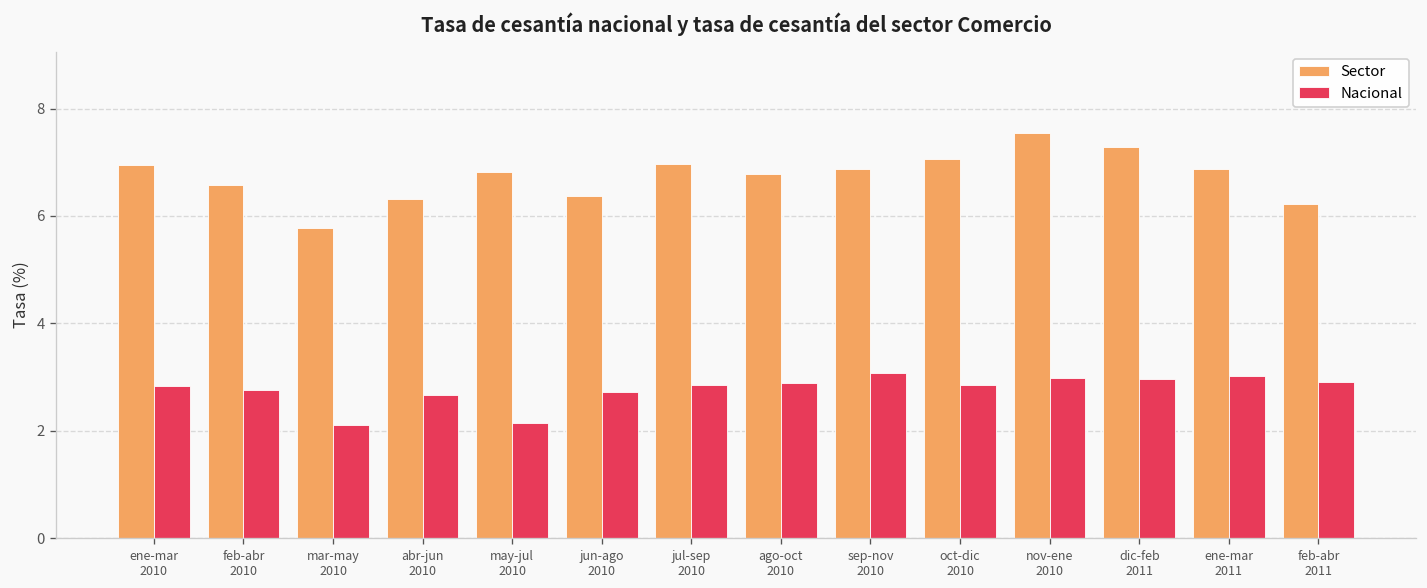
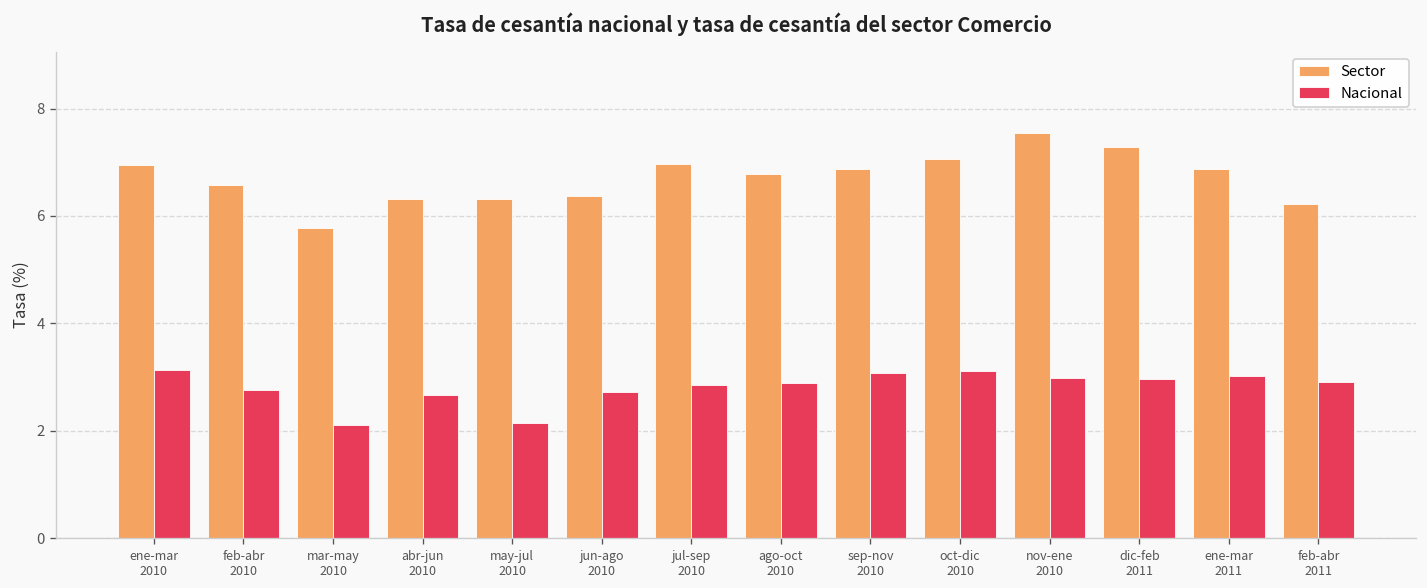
Nacional, ene-mar 2010: 2.8 -> 3.1
Sector, may-jul 2010: 6.8 -> 6.3
Nacional, oct-dic 2010: 2.8 -> 3.1
